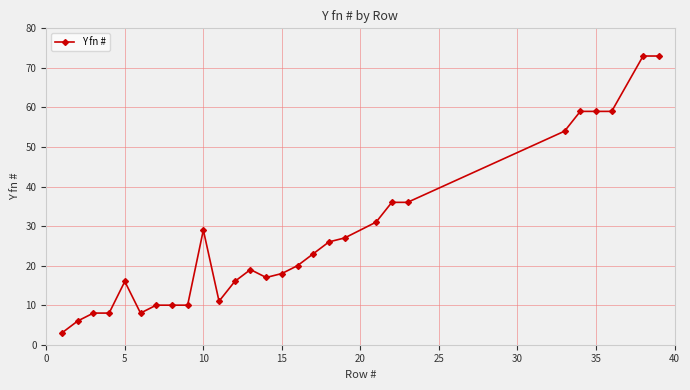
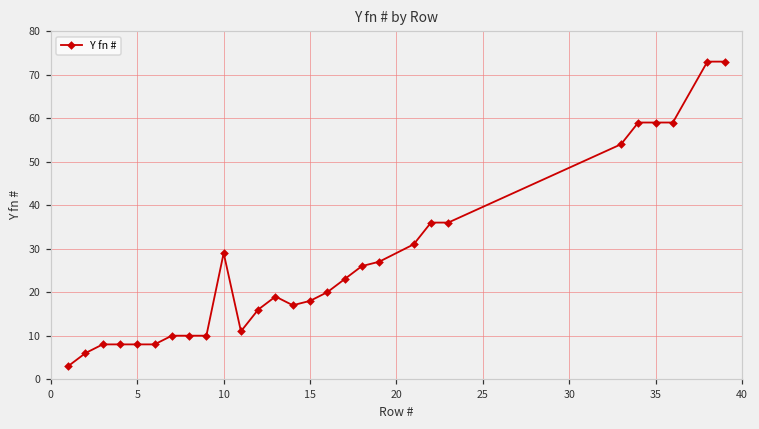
5: 16 -> 8
